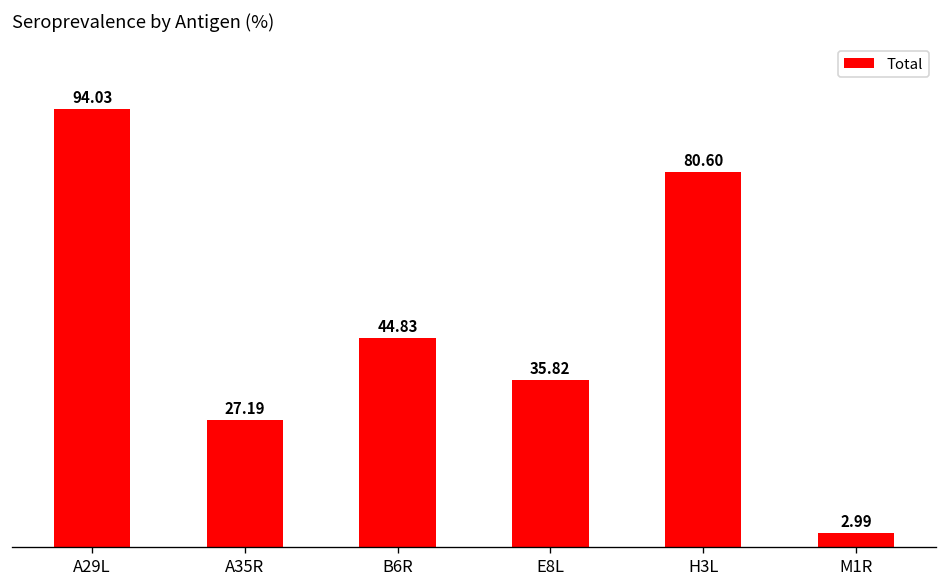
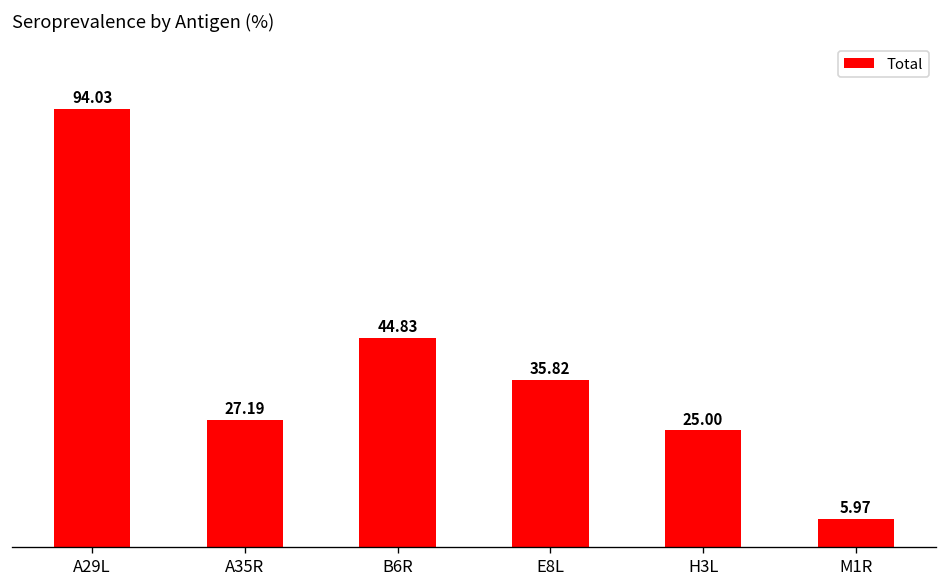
H3L: 80.60 -> 25.00
M1R: 2.99 -> 5.97
